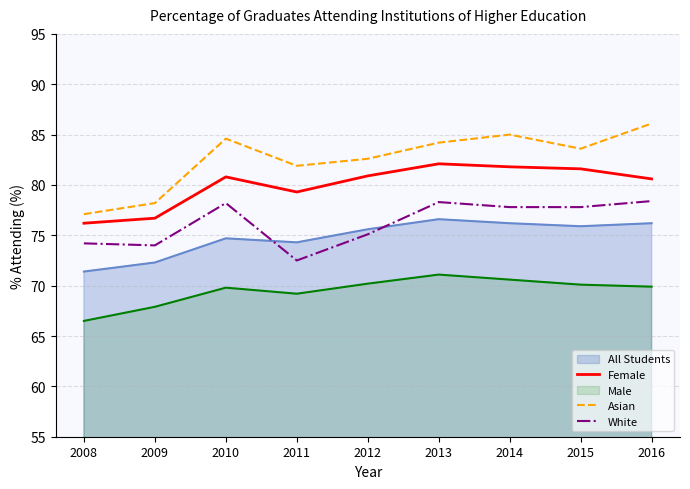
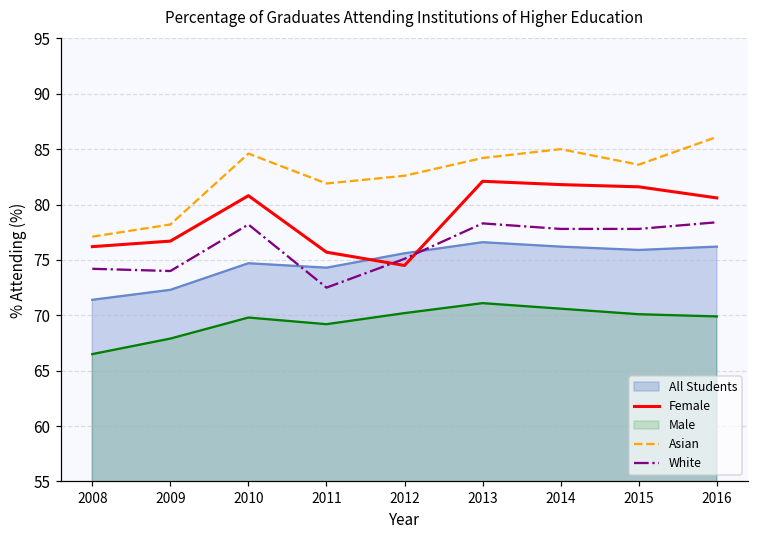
Female, 2011: 79.3 -> 75.7
Female, 2012: 80.9 -> 74.5
